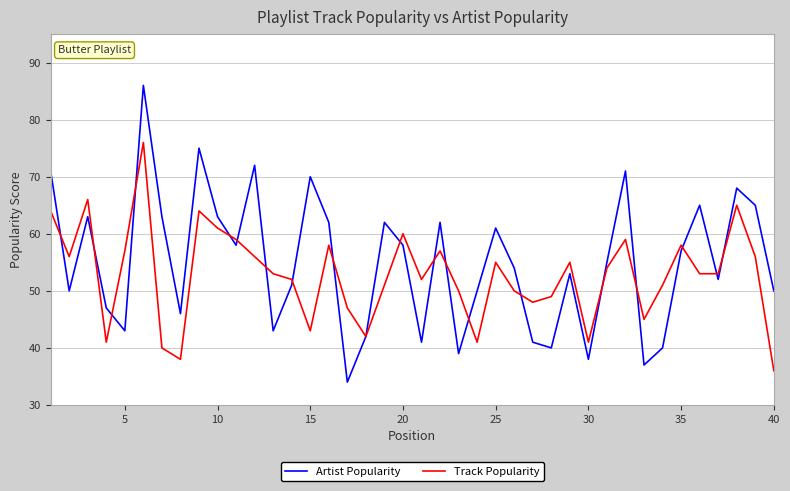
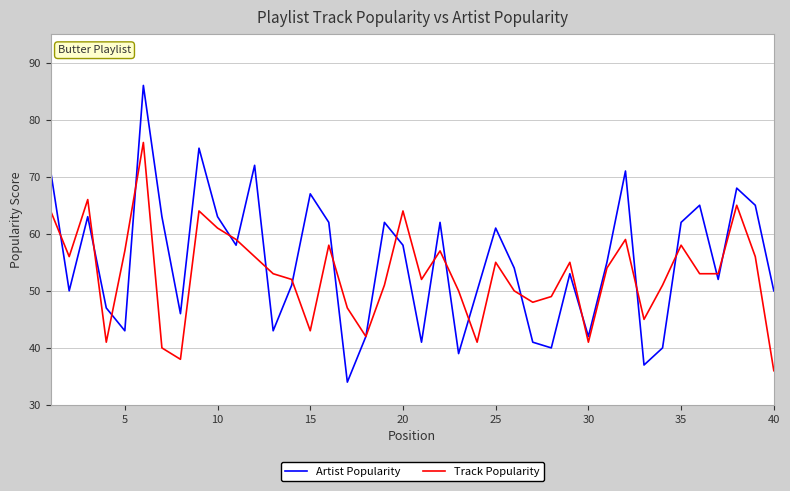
Artist Popularity, 15: 70 -> 67
Track Popularity, 20: 60 -> 64
Artist Popularity, 30: 38 -> 42
Artist Popularity, 35: 57 -> 62
